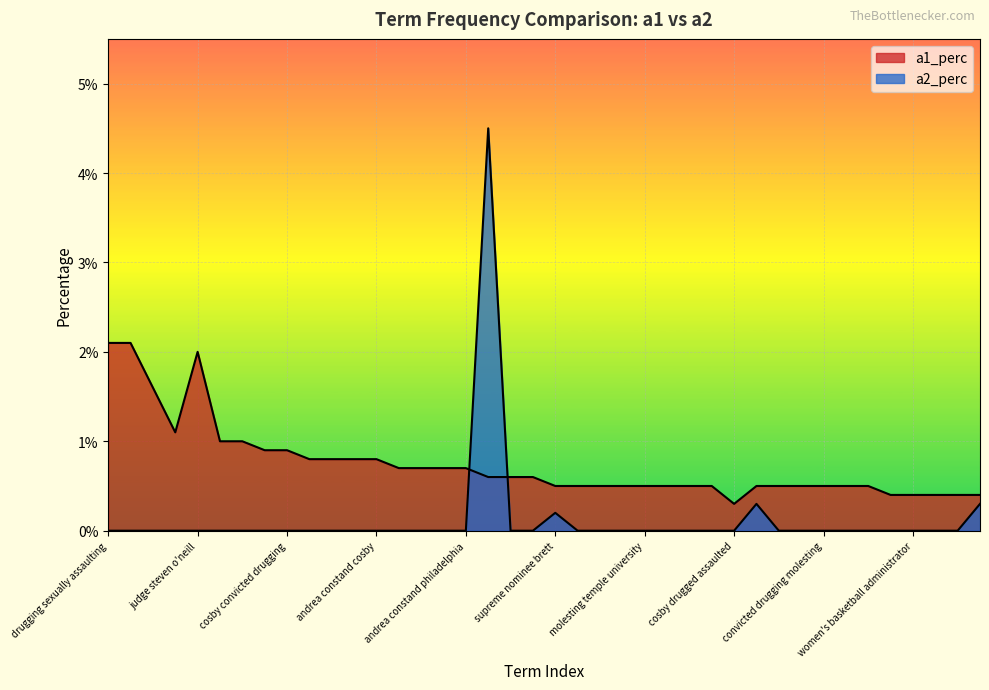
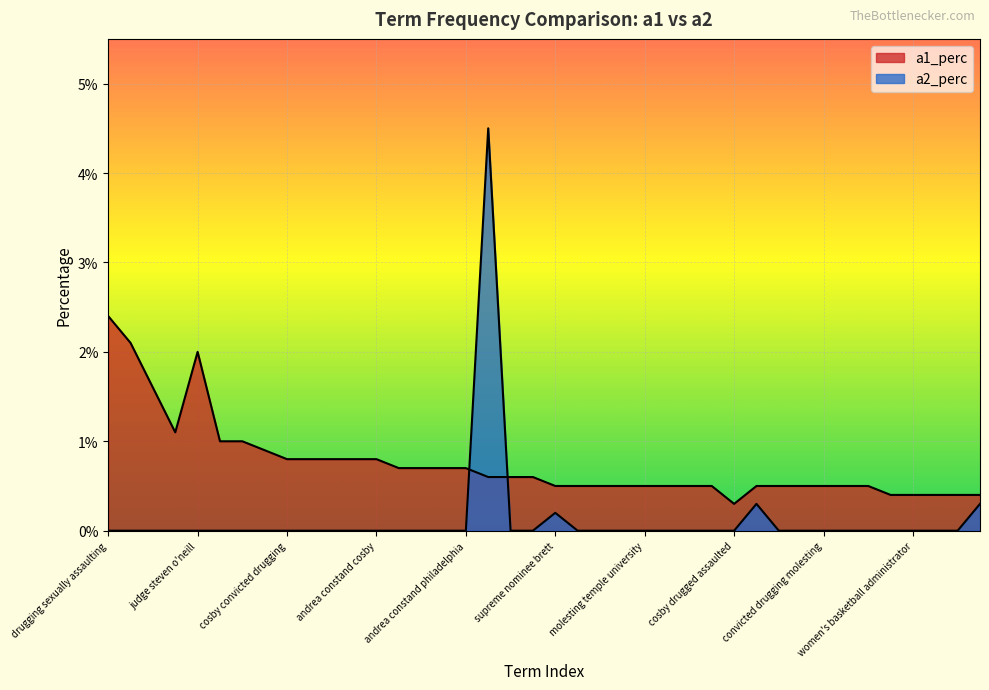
a1_perc, drugging sexually assaulting: 2.1% -> 2.4%
a1_perc, cosby convicted drugging: 0.9% -> 0.8%
